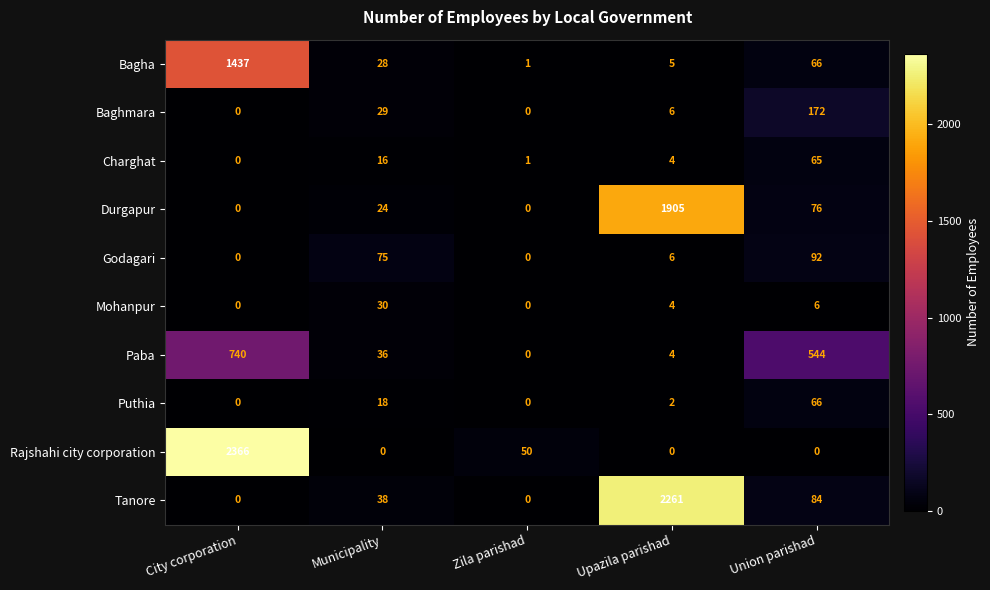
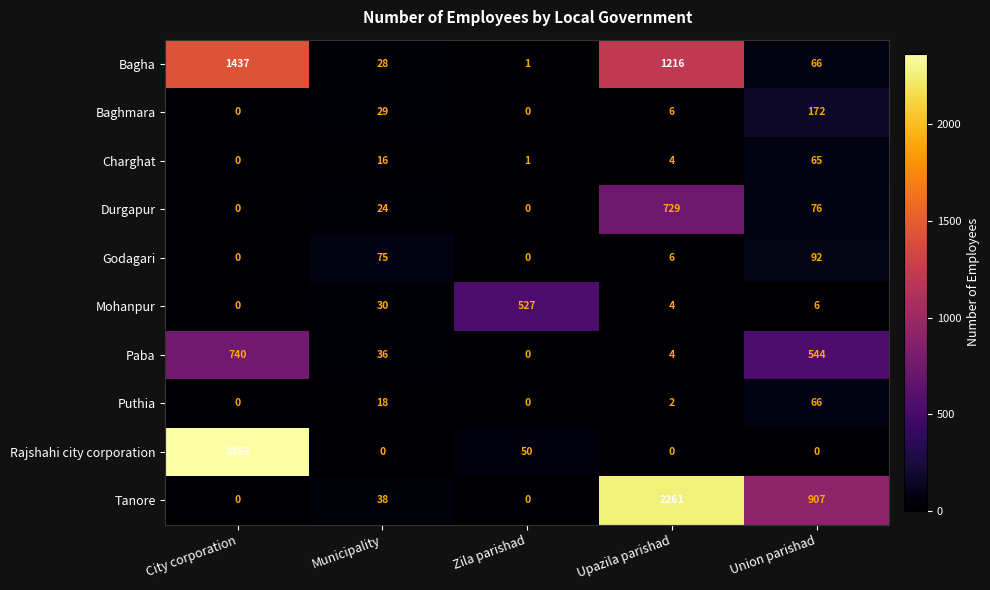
Bagha, Upazila parishad: 5 -> 1216
Durgapur, Upazila parishad: 1905 -> 729
Mohanpur, Zila parishad: 0 -> 527
Tanore, Union parishad: 84 -> 907
